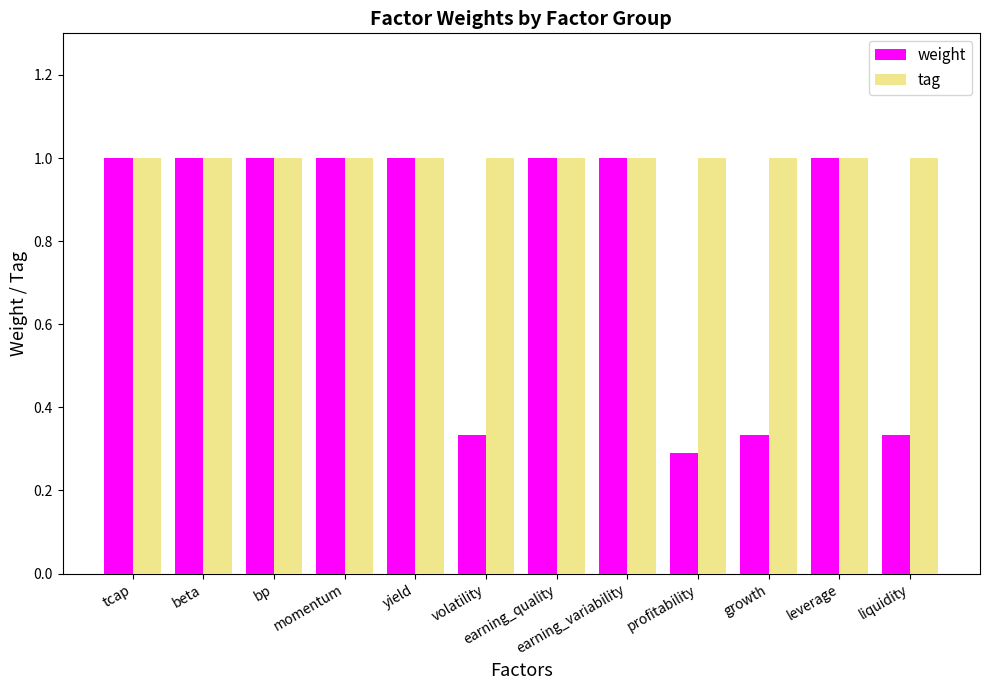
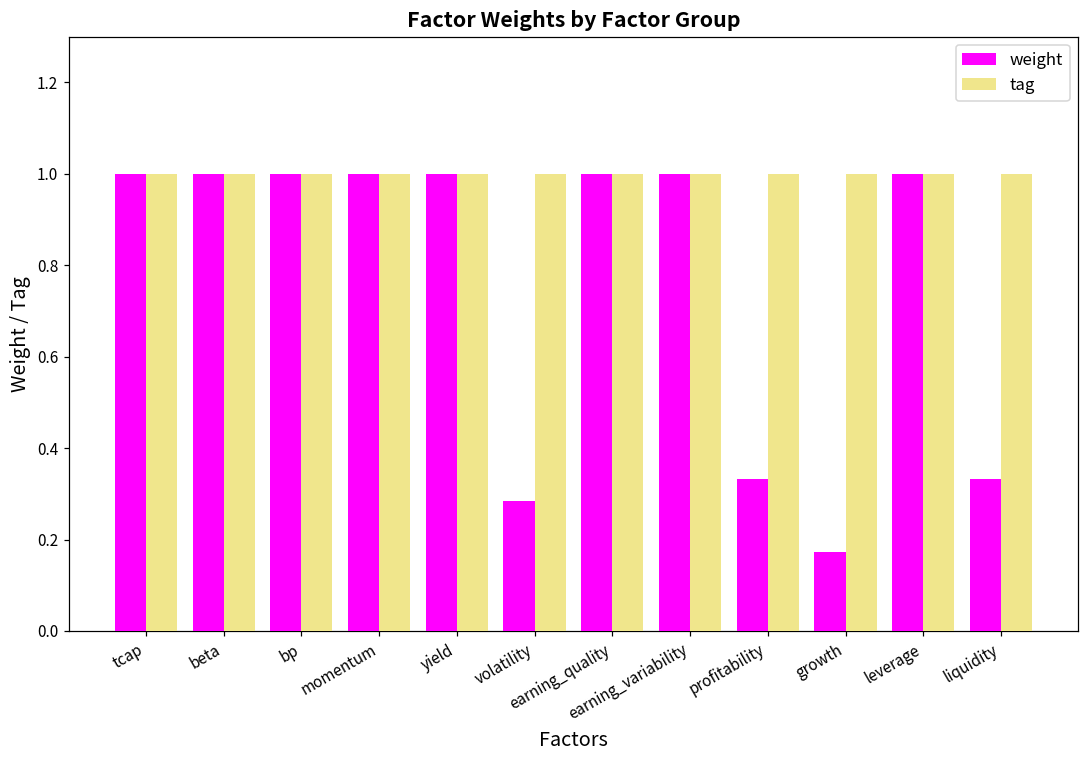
weight, volatility: 0.33 -> 0.28
weight, profitability: 0.29 -> 0.33
weight, growth: 0.33 -> 0.17
